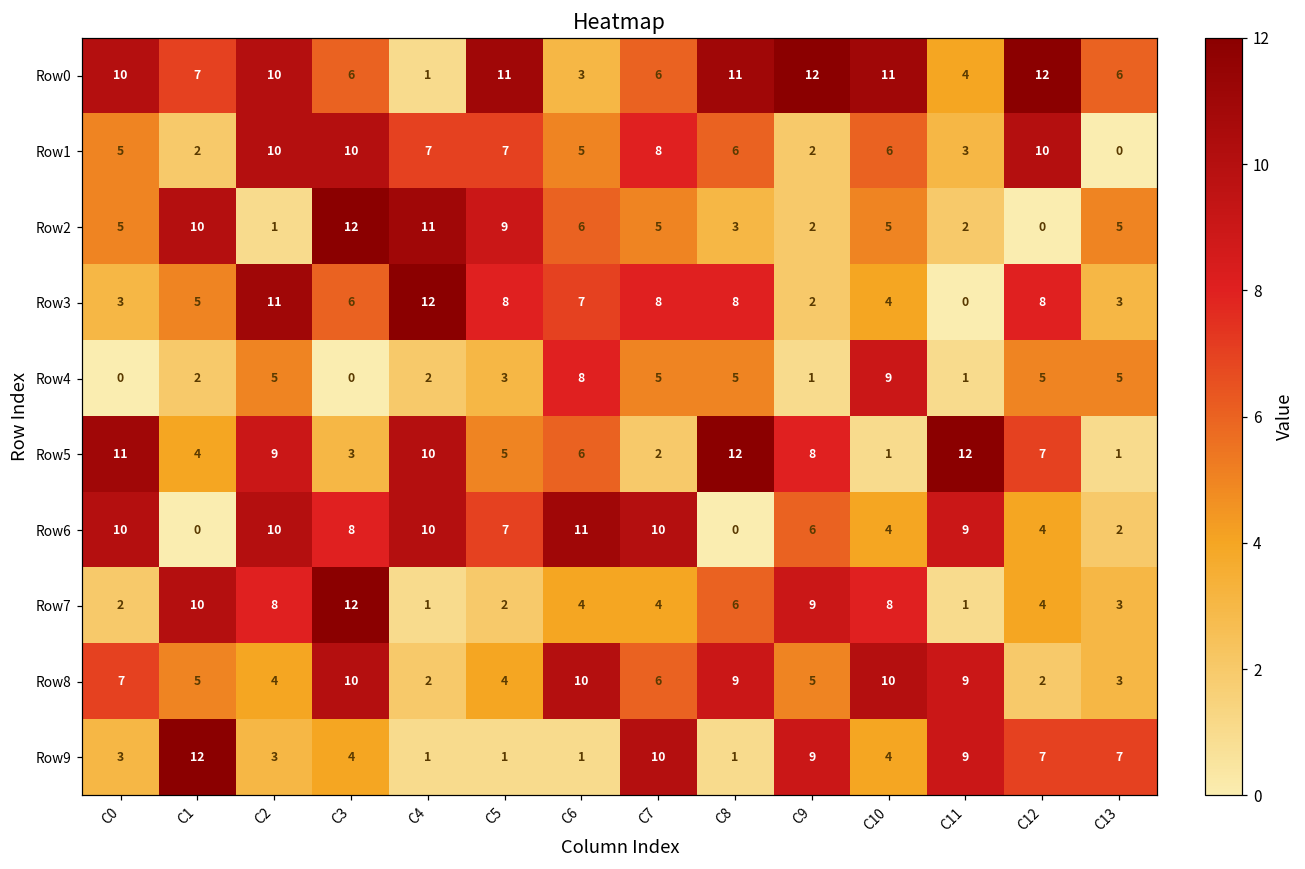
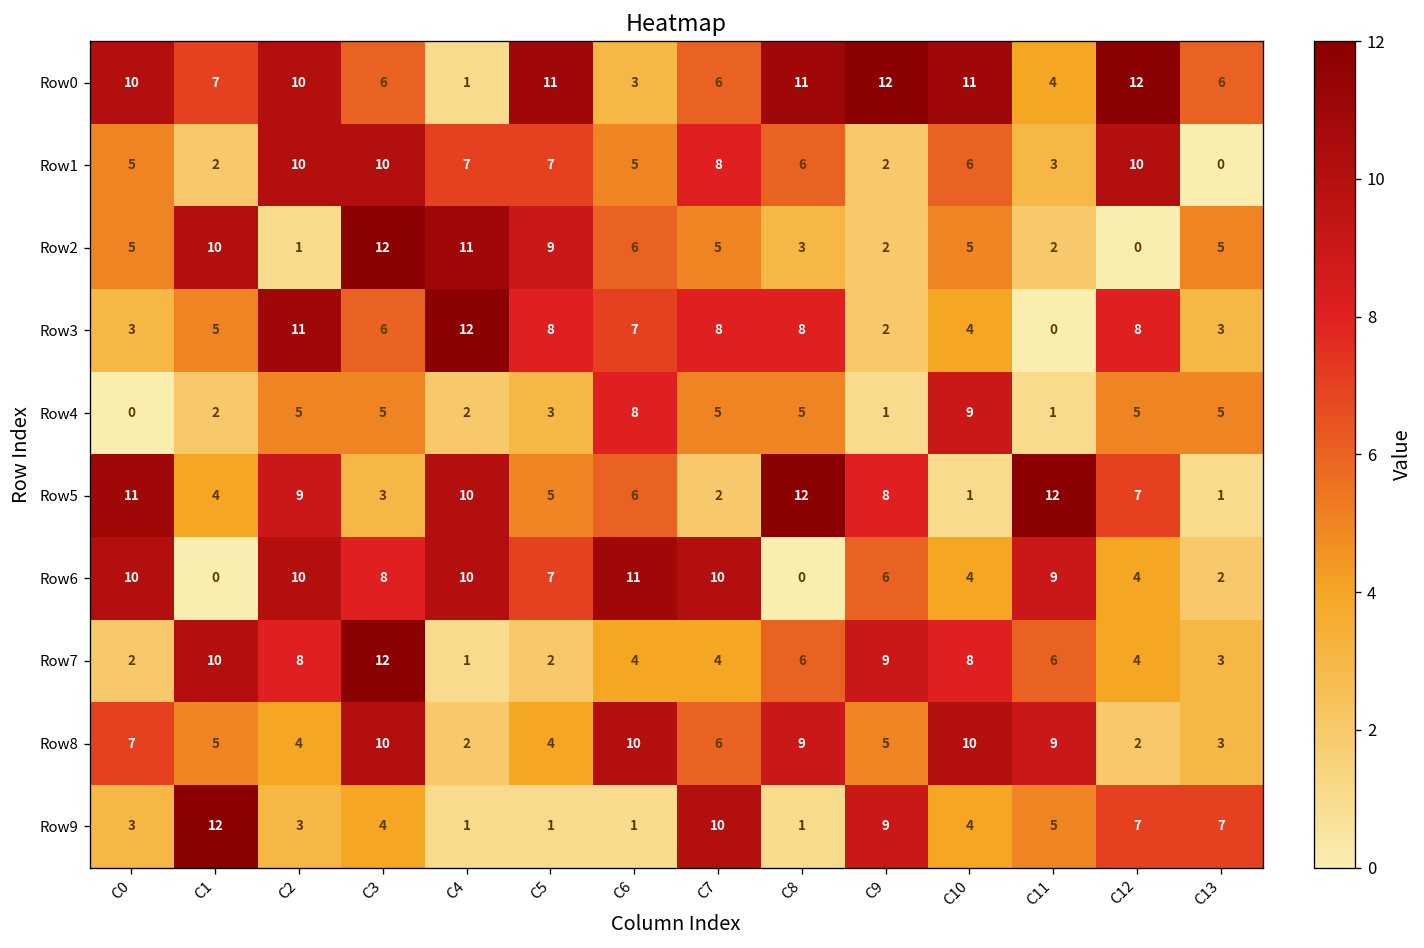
Row4, C3: 0 -> 5
Row7, C11: 1 -> 6
Row9, C11: 9 -> 5
